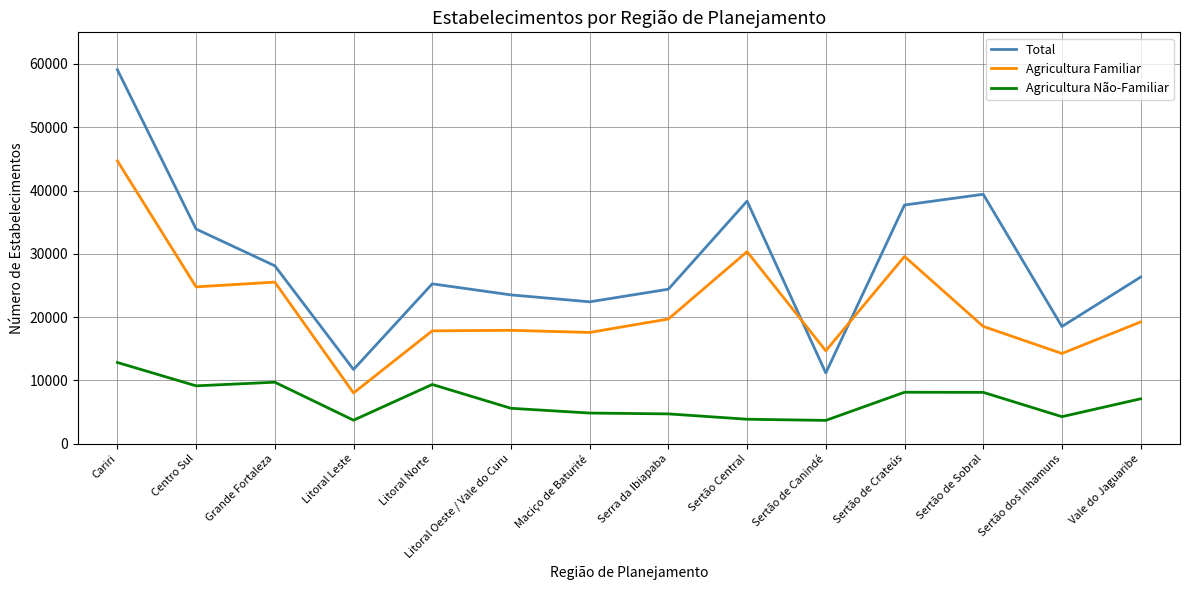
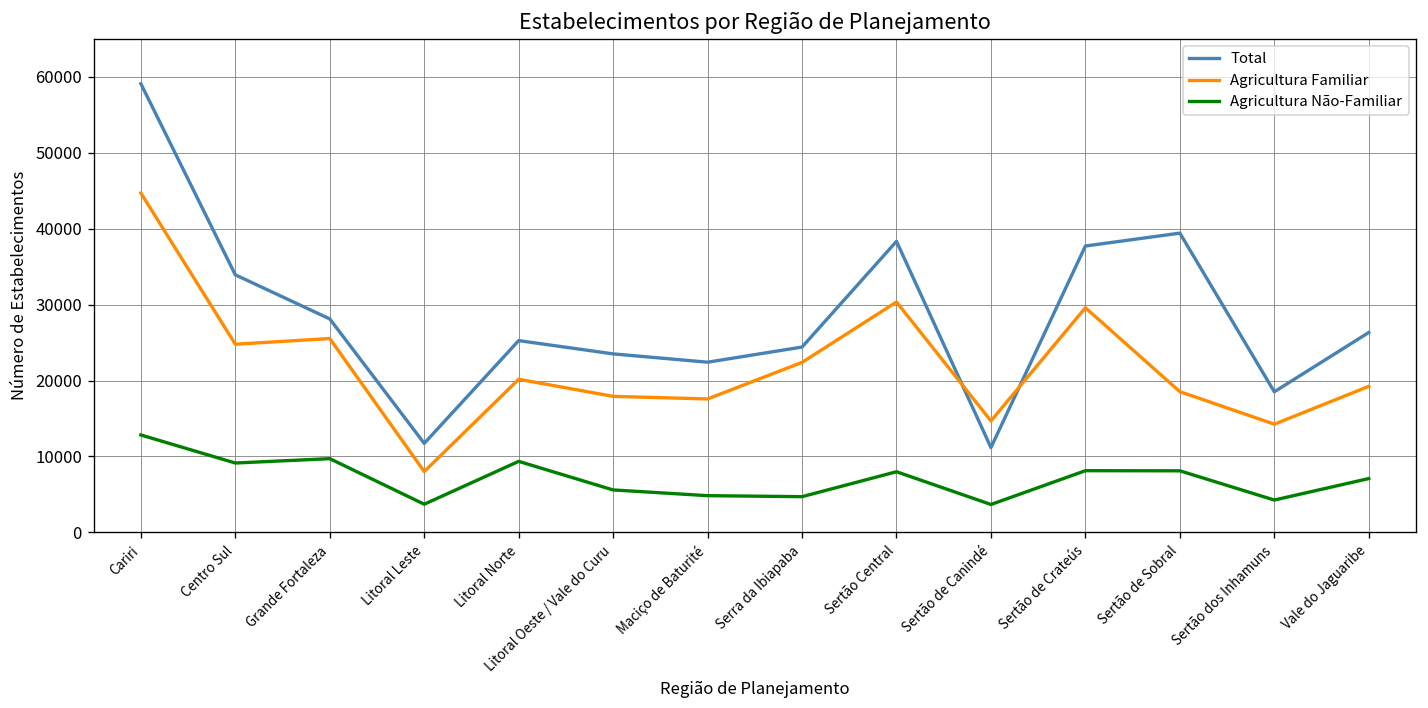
Agricultura Familiar, Litoral Norte: 18000 -> 20000
Agricultura Familiar, Serra da Ibiapaba: 20000 -> 22000
Agricultura Não-Familiar, Sertão Central: 4000 -> 8000
